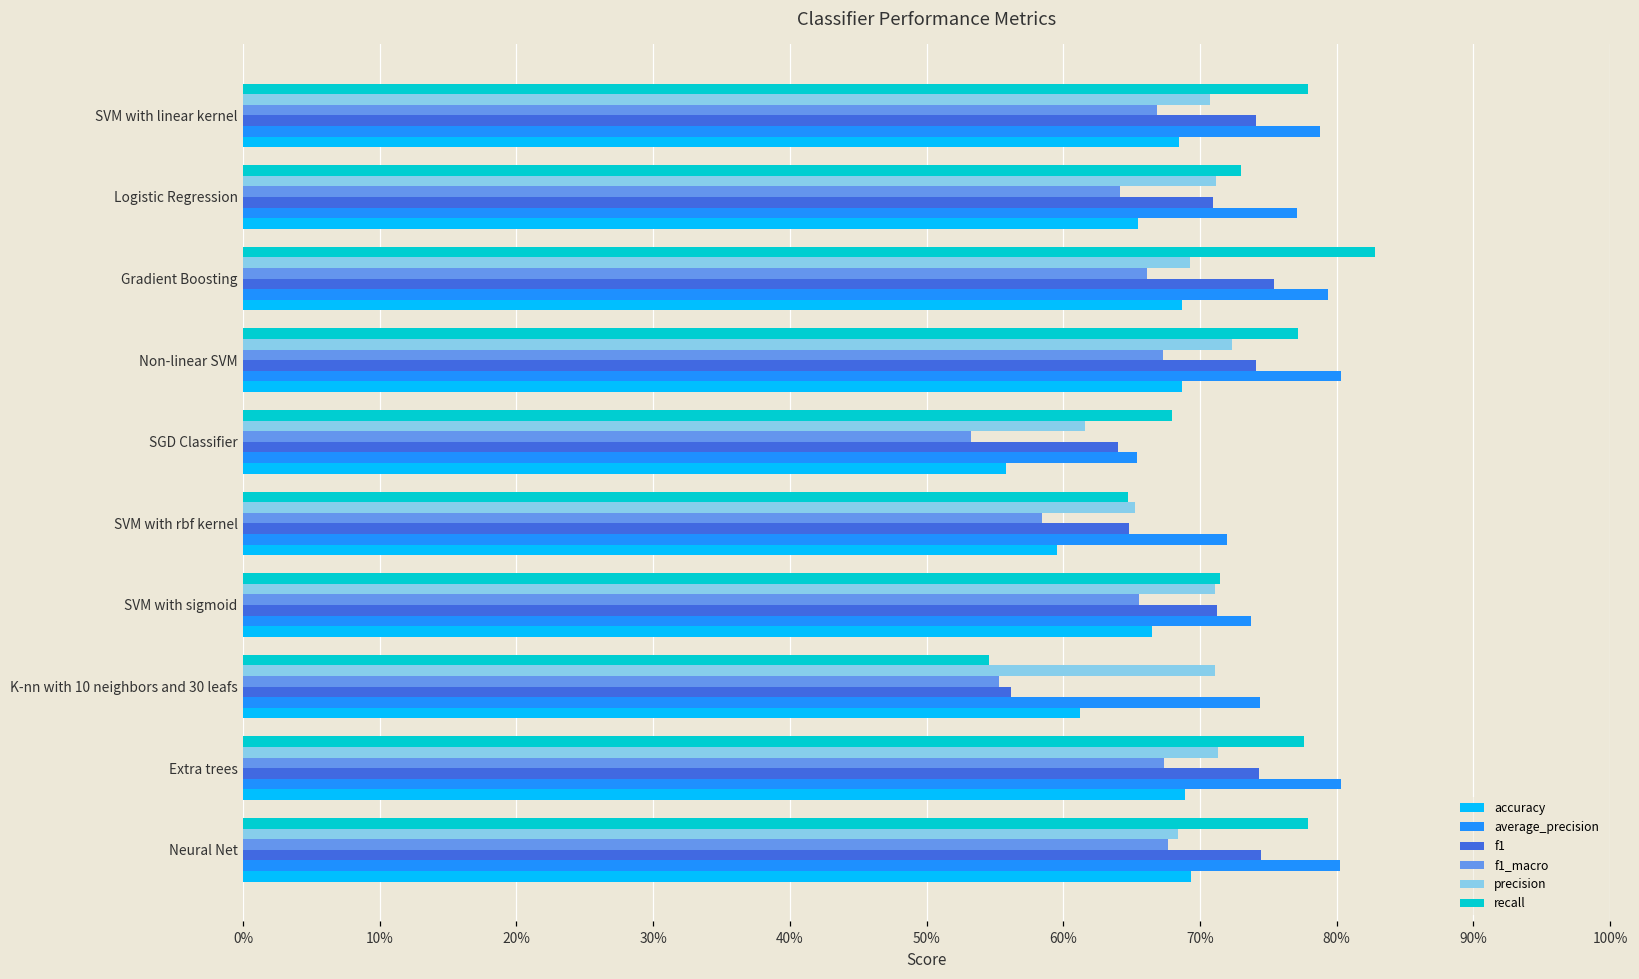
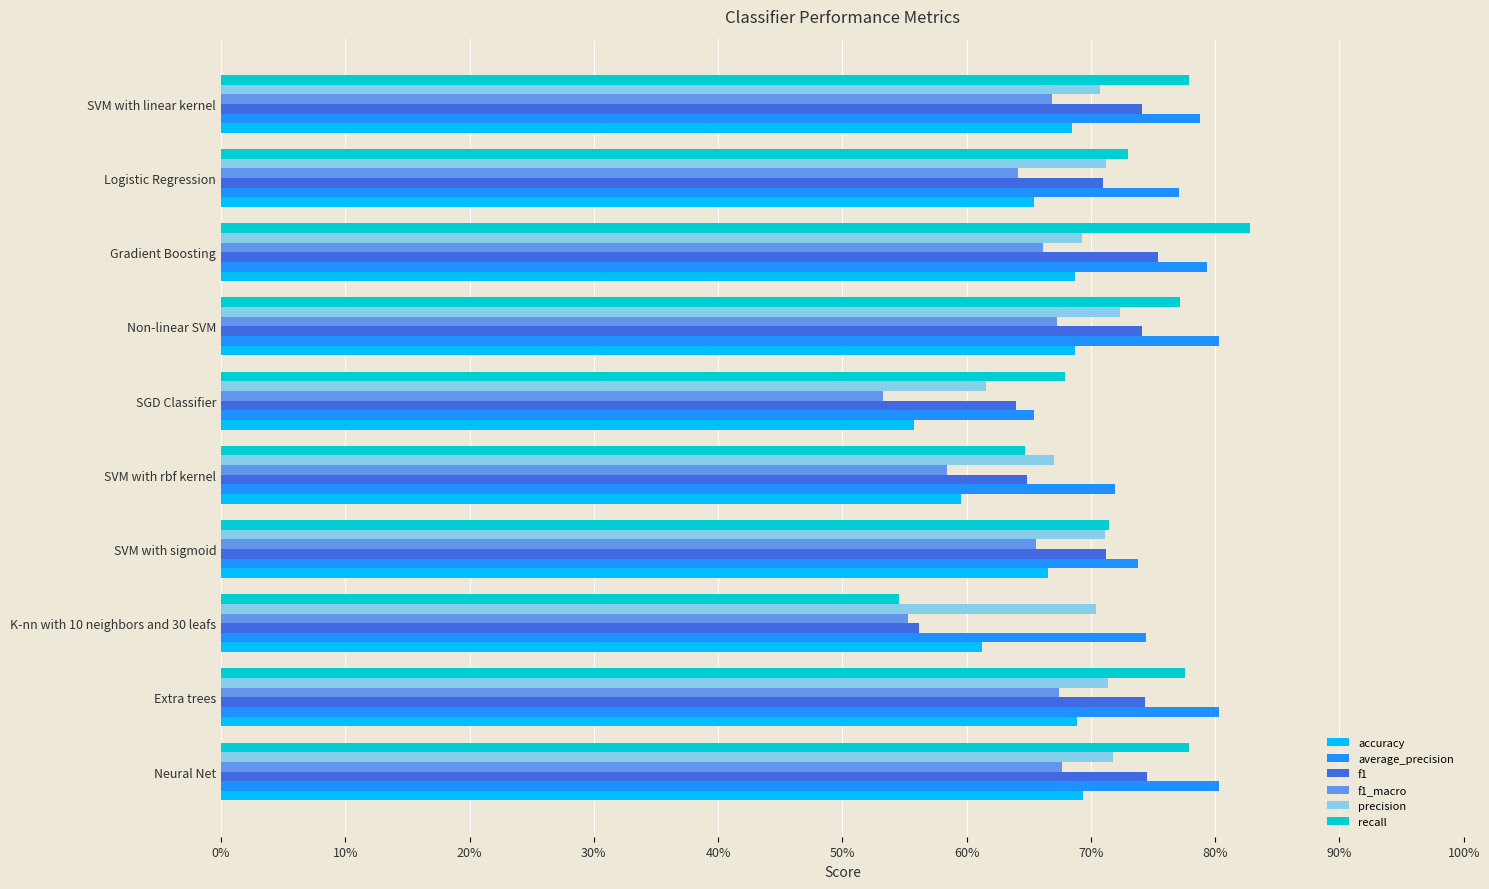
precision, SVM with rbf kernel: 65.2% -> 67.0%
precision, K-nn with 10 neighbors and 30 leafs: 71.1% -> 70.4%
precision, Neural Net: 68.4% -> 71.7%
